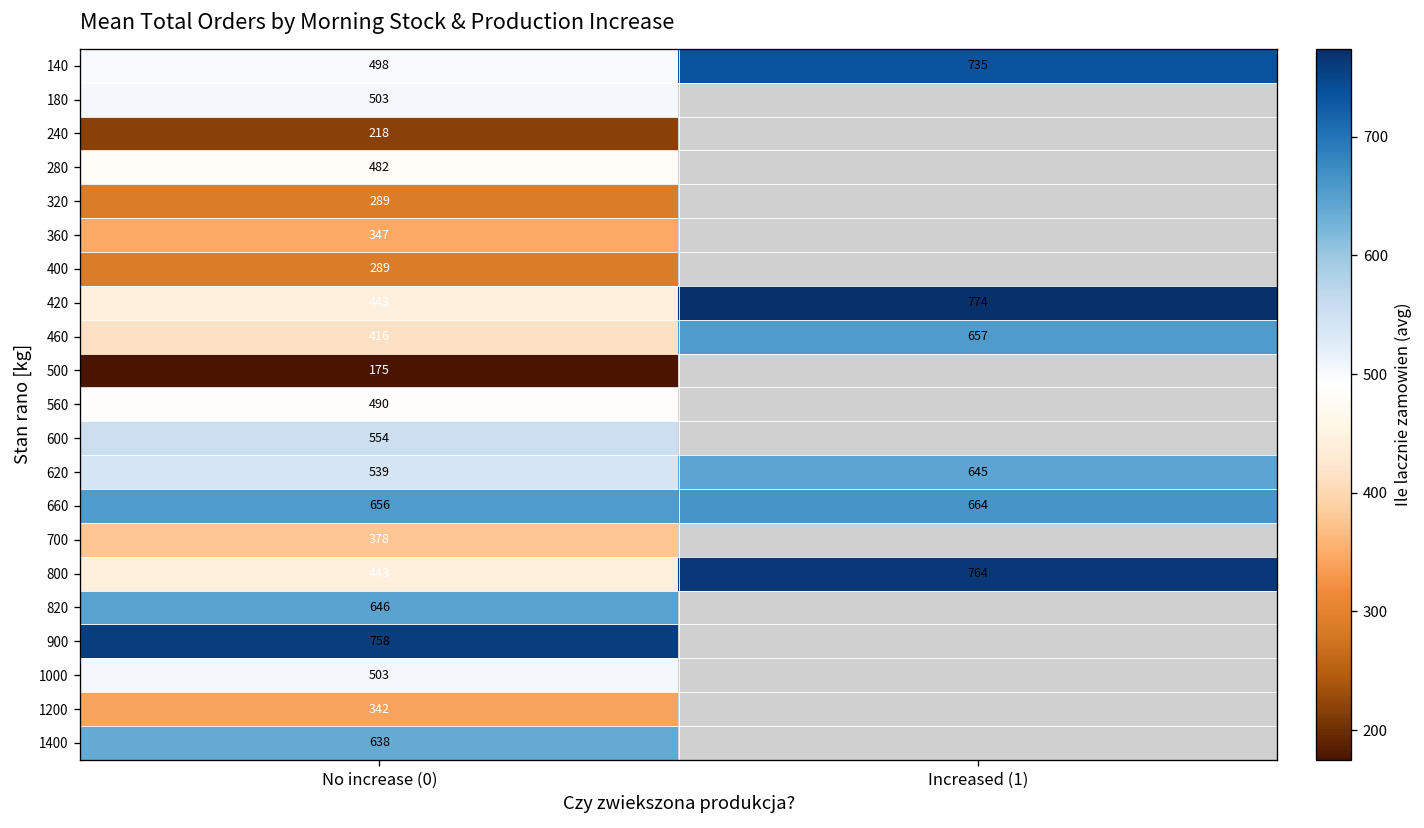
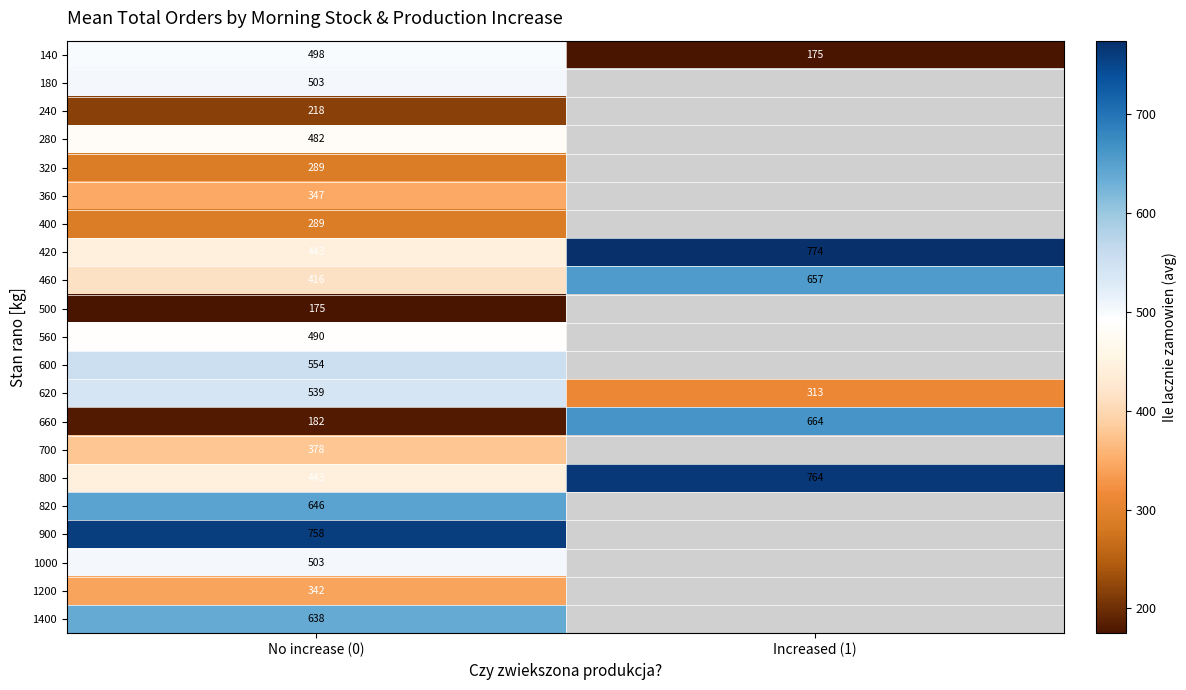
140, Increased (1): 735 -> 175
620, Increased (1): 645 -> 313
660, No increase (0): 656 -> 182
